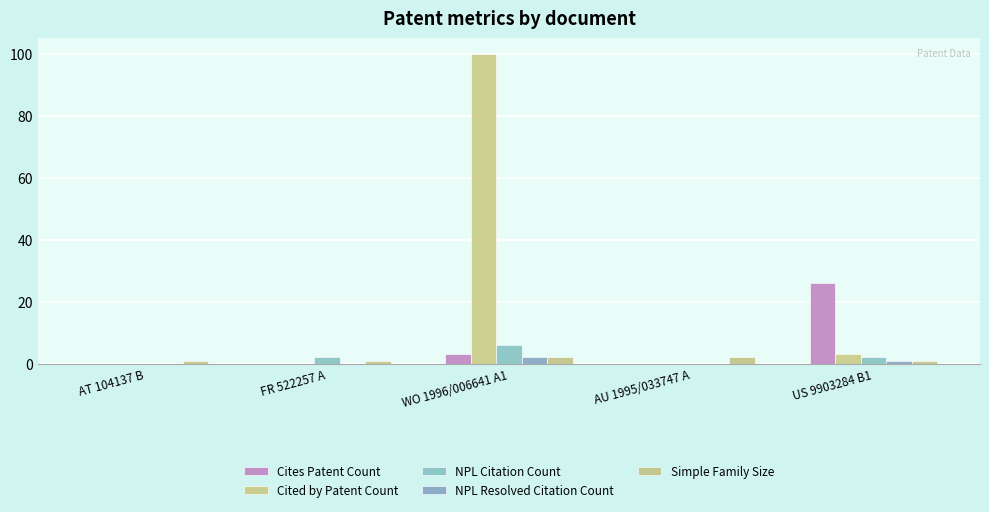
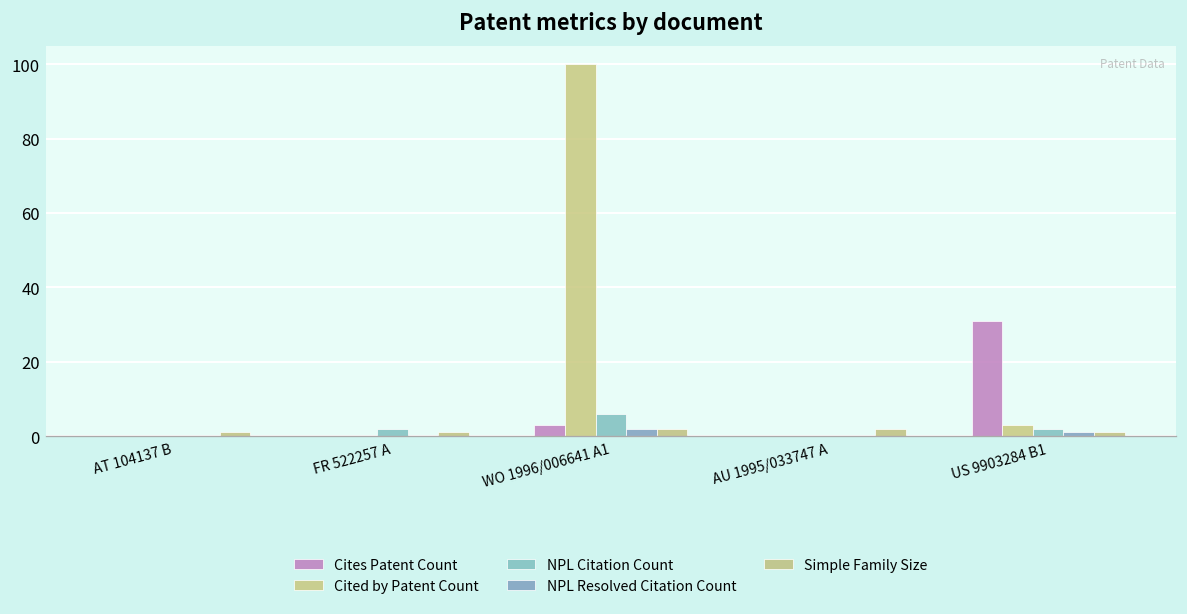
Cites Patent Count, US 9903284 B1: 26 -> 31
